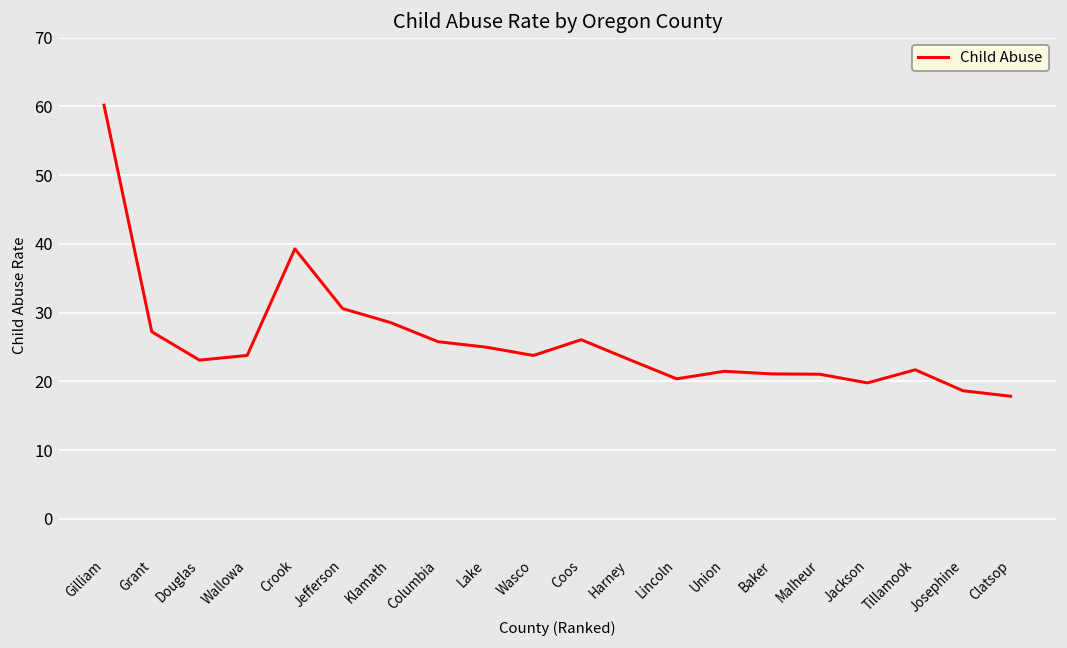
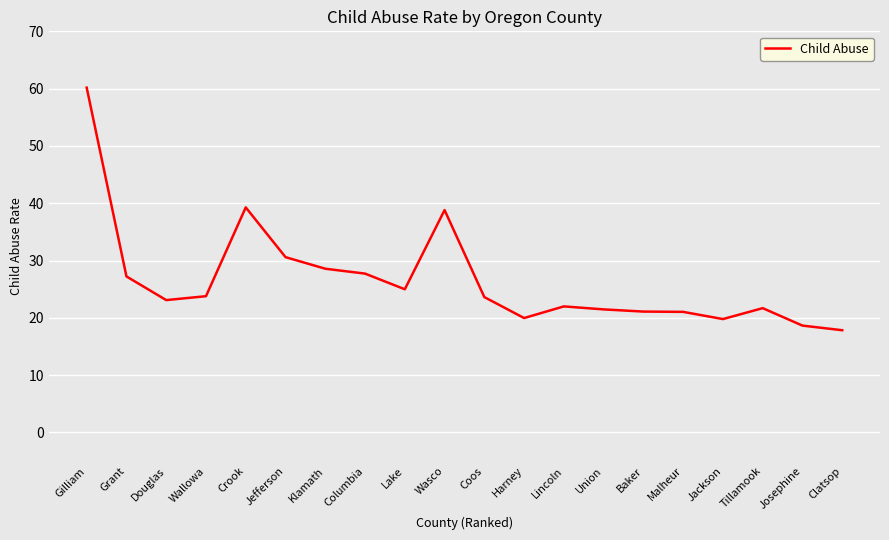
Columbia: 26 -> 28
Wasco: 24 -> 39
Coos: 26 -> 24
Harney: 23 -> 20
Lincoln: 20 -> 22
